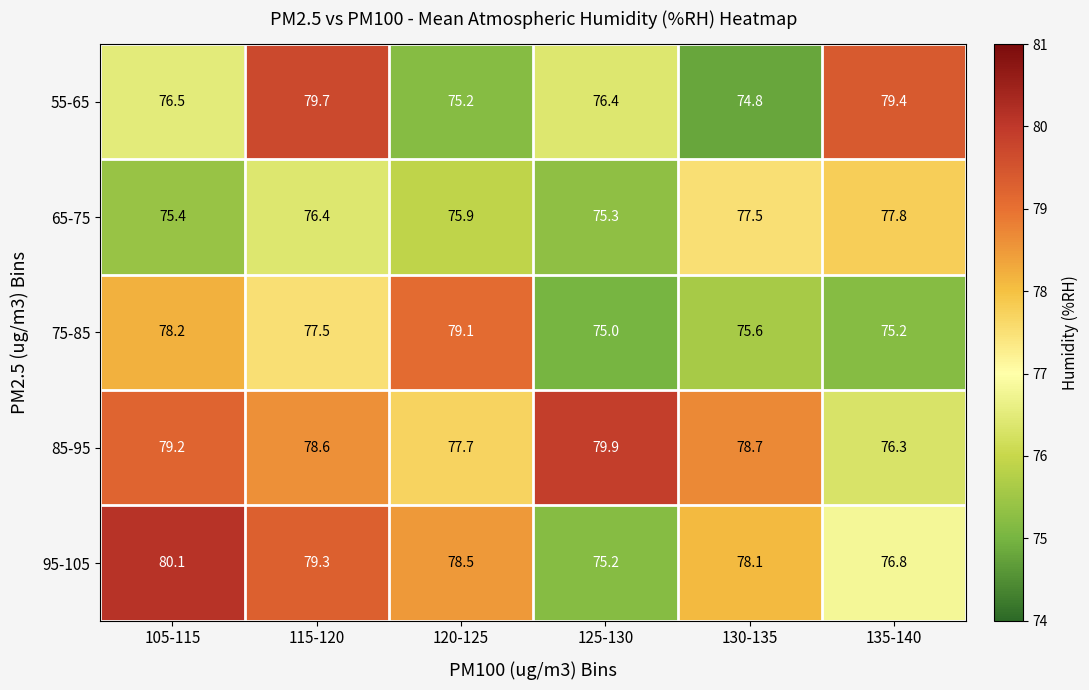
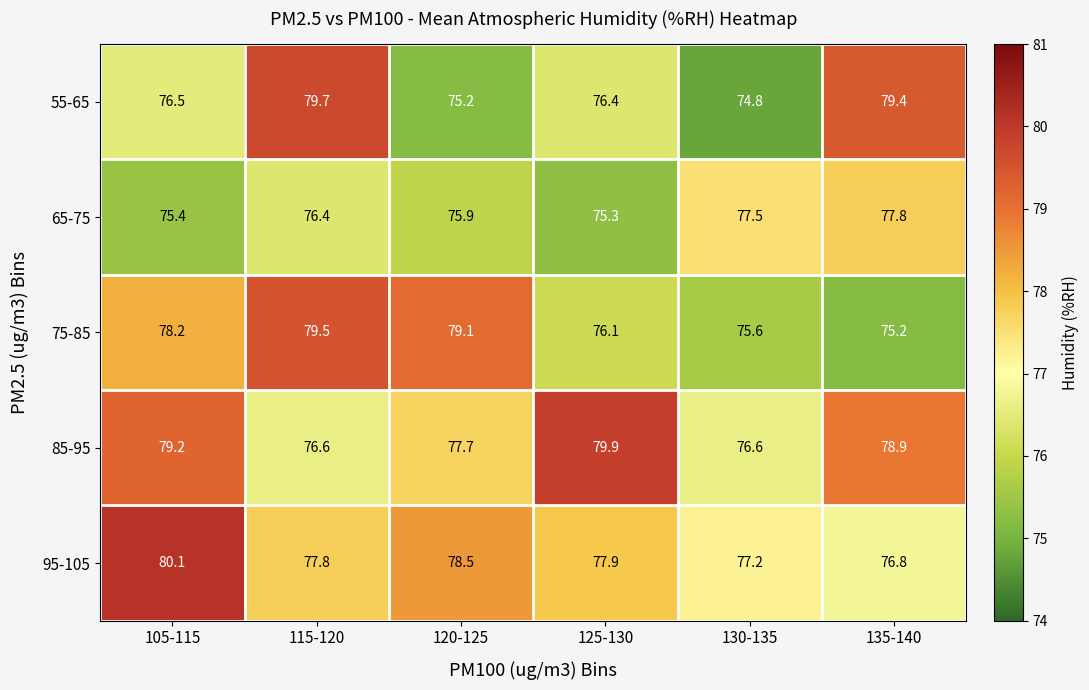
75-85, 115-120: 77.5 -> 79.5
75-85, 125-130: 75.0 -> 76.1
85-95, 115-120: 78.6 -> 76.6
85-95, 130-135: 78.7 -> 76.6
85-95, 135-140: 76.3 -> 78.9
95-105, 115-120: 79.3 -> 77.8
95-105, 125-130: 75.2 -> 77.9
95-105, 130-135: 78.1 -> 77.2
